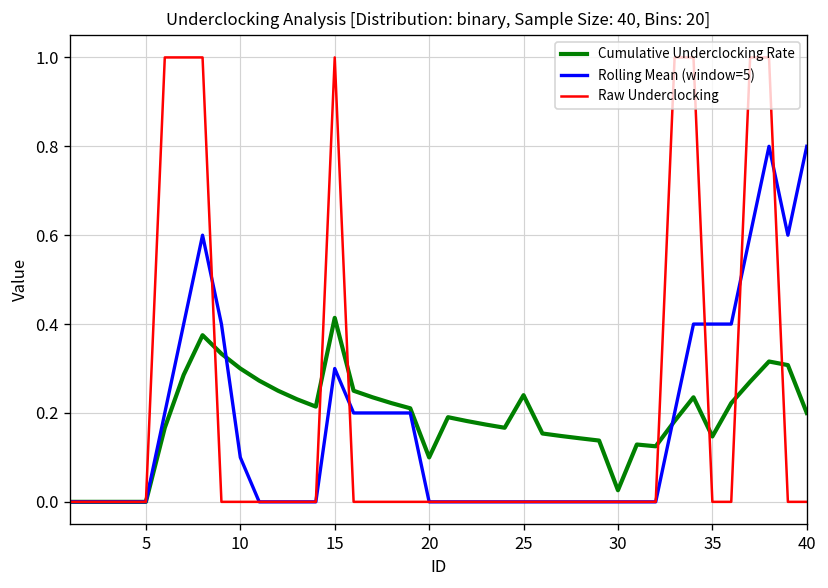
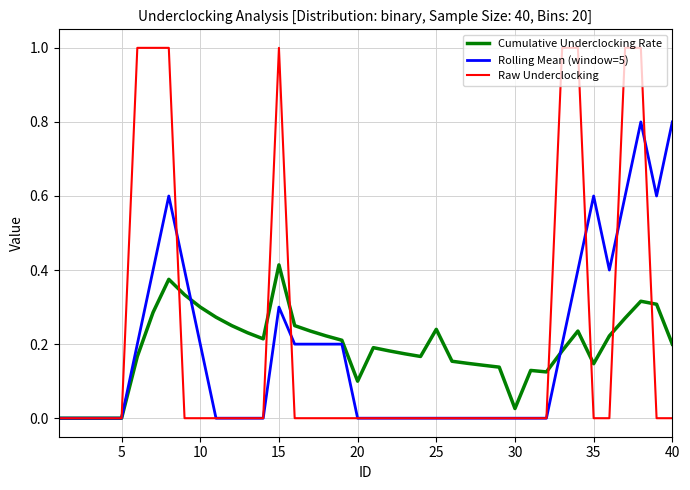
Rolling Mean (window=5), 10: 0.1 -> 0.2
Rolling Mean (window=5), 35: 0.4 -> 0.6
